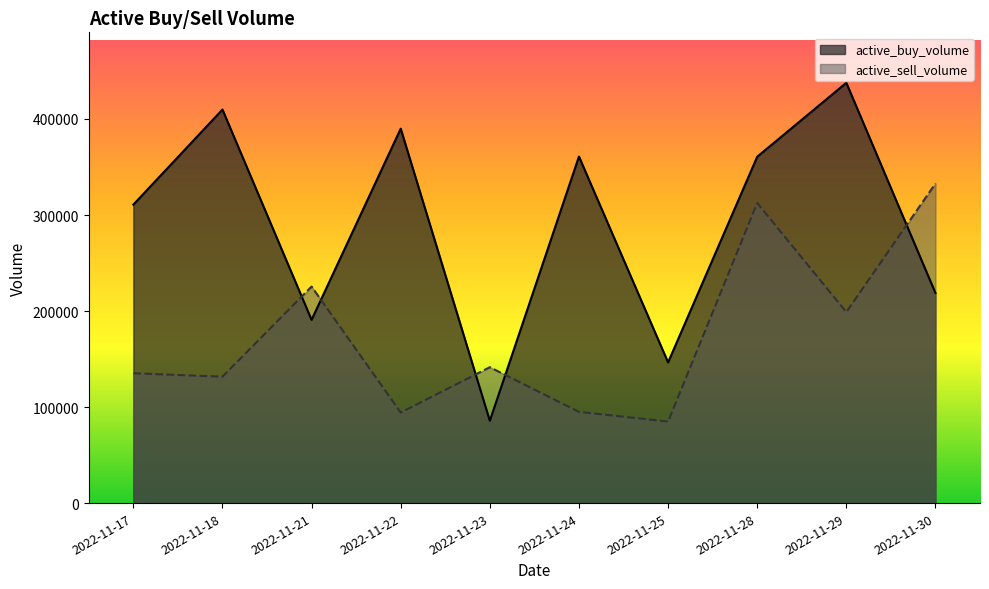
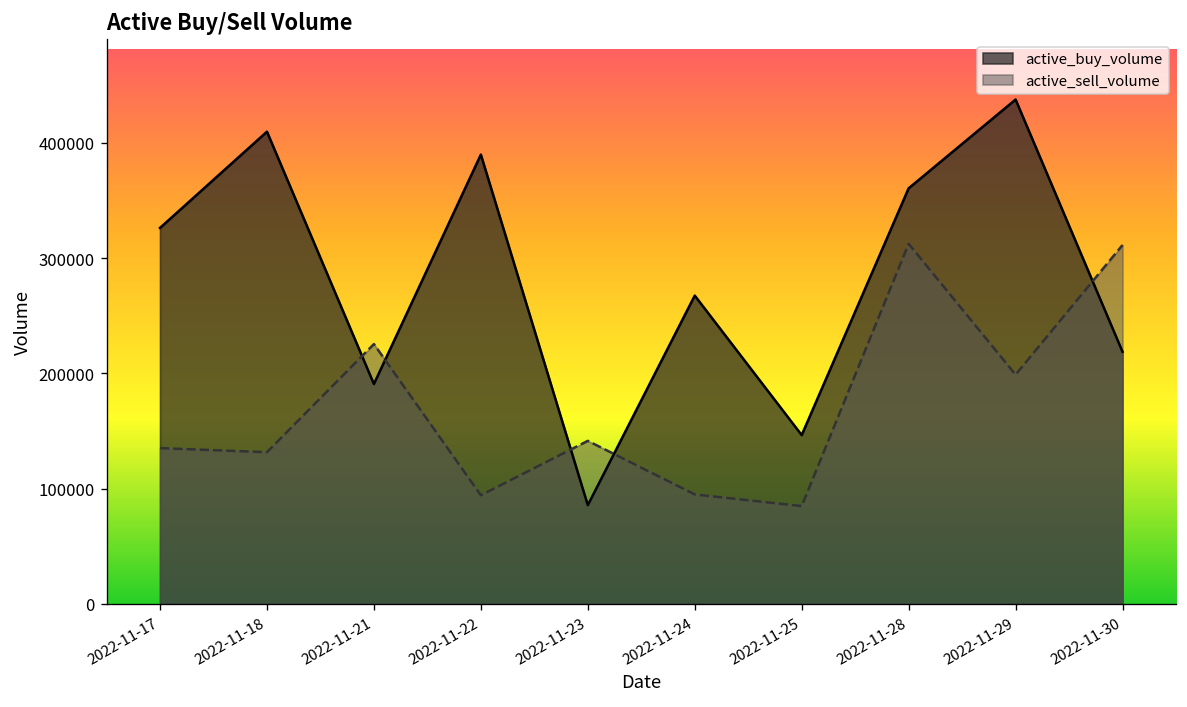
active_buy_volume, 2022-11-17: 310000 -> 330000
active_buy_volume, 2022-11-24: 360000 -> 270000
active_sell_volume, 2022-11-30: 330000 -> 310000
